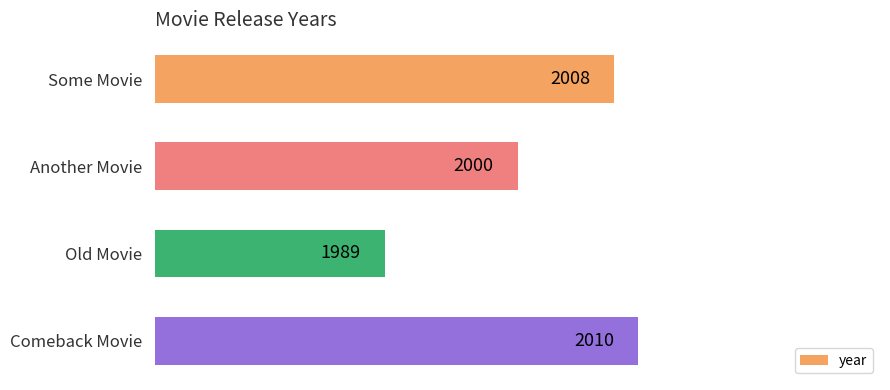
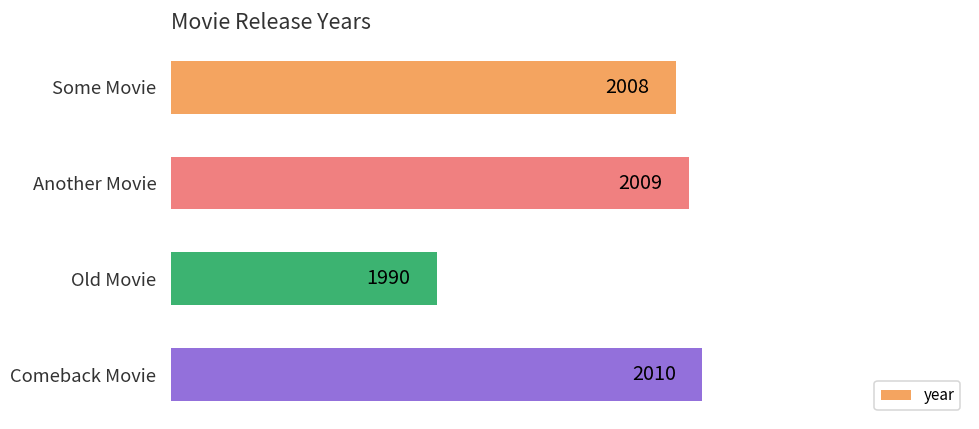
Another Movie: 2000 -> 2009
Old Movie: 1989 -> 1990
